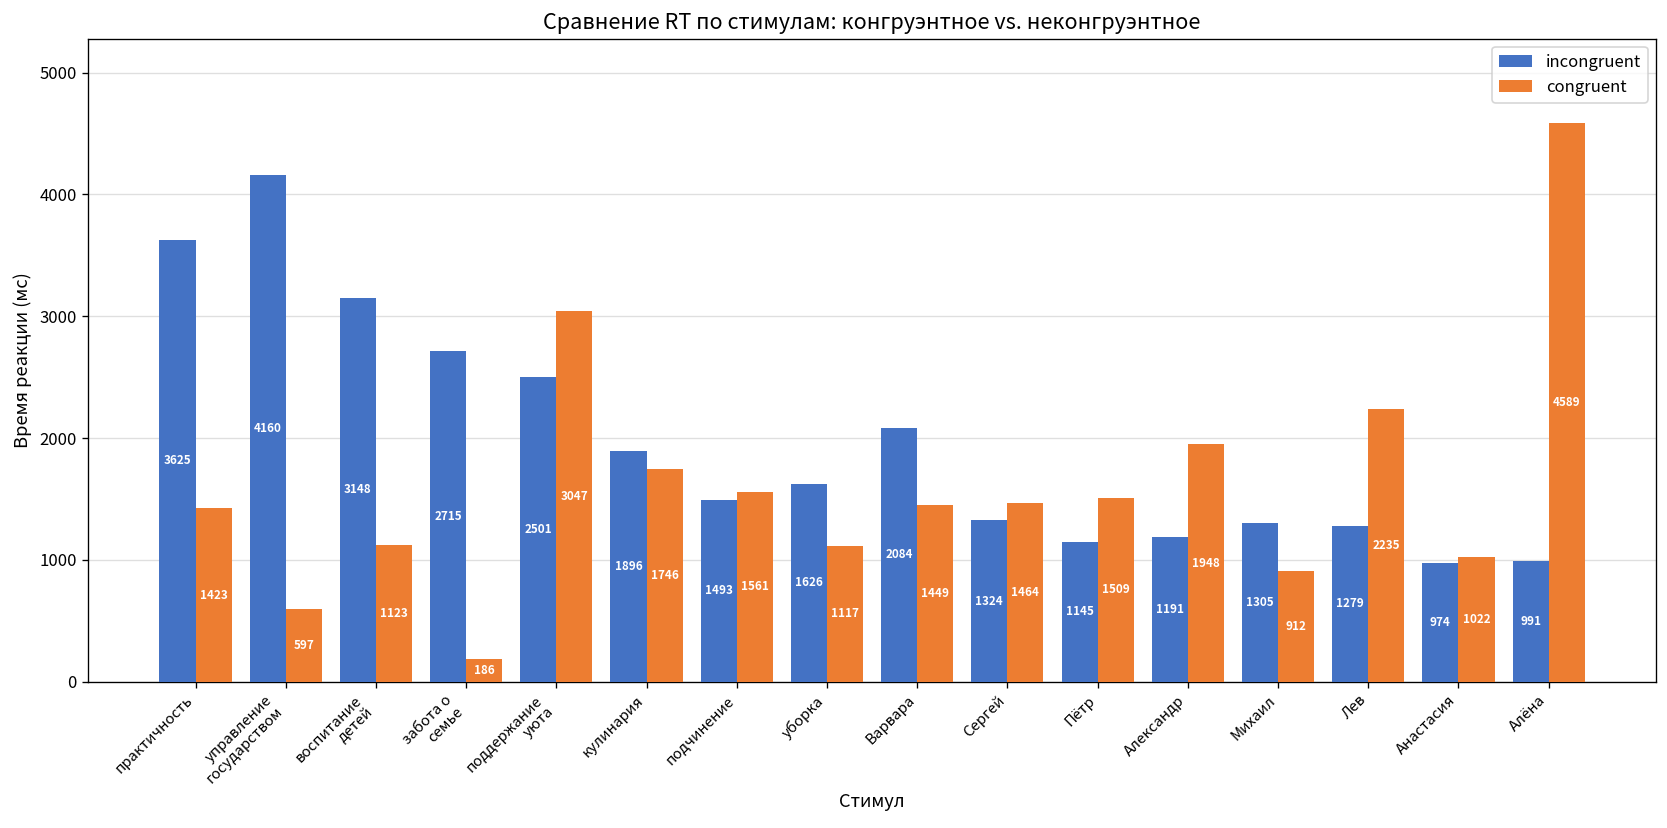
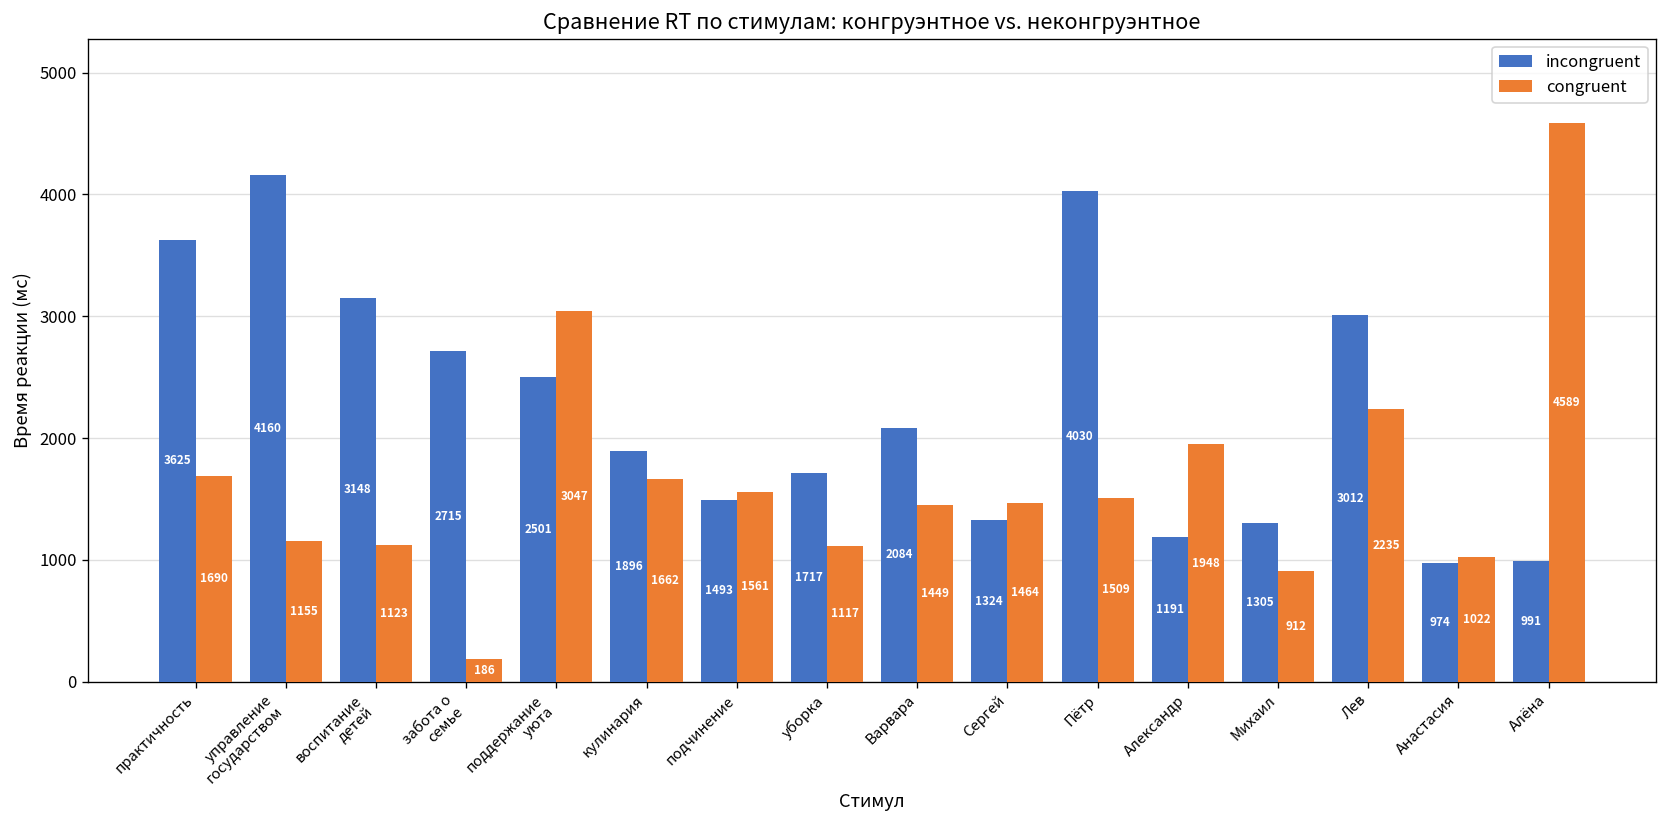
congruent, практичность: 1423 -> 1690
congruent, управление государством: 597 -> 1155
congruent, кулинария: 1746 -> 1662
incongruent, уборка: 1626 -> 1717
incongruent, Пётр: 1145 -> 4030
incongruent, Лев: 1279 -> 3012
